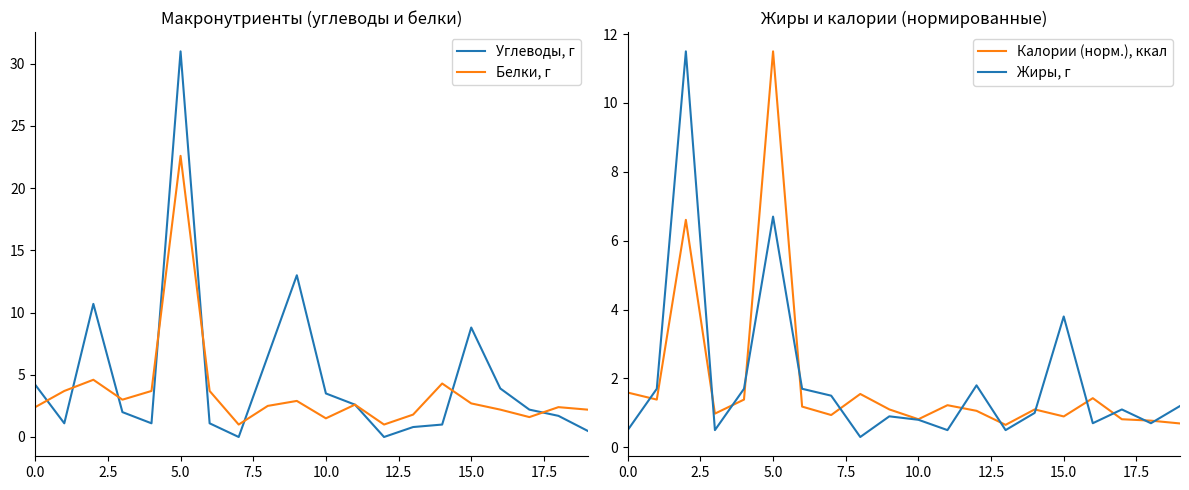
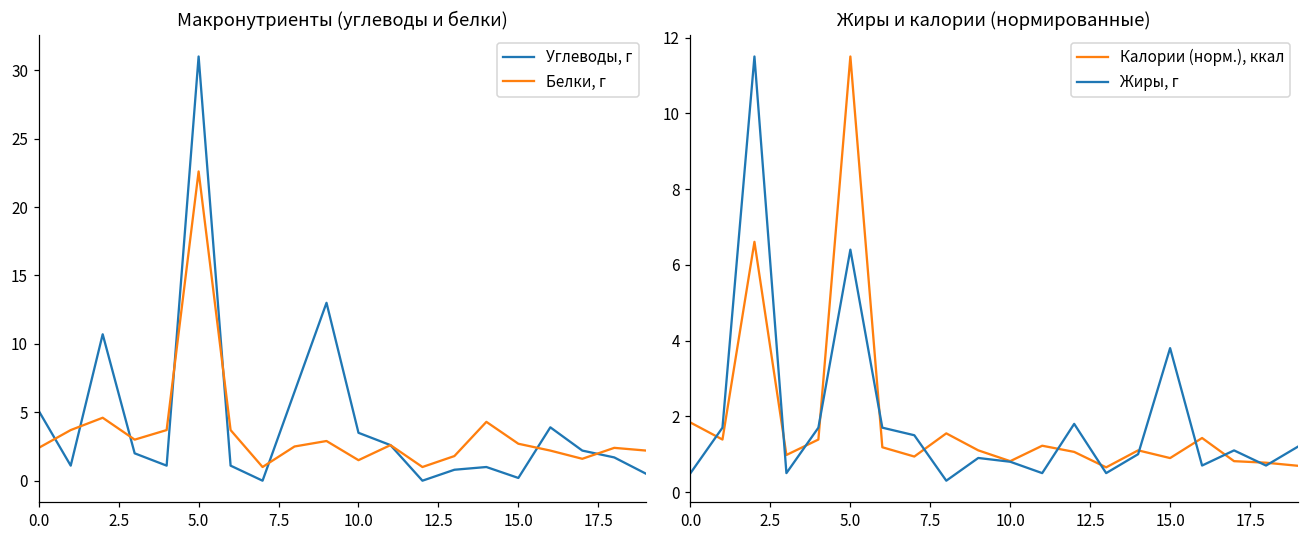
Макронутриенты (углеводы и белки), Углеводы, г, 0.0: 4.2 -> 5.1
Макронутриенты (углеводы и белки), Углеводы, г, 15.0: 8.8 -> 0.2
Жиры и калории (нормированные), Калории (норм.), ккал, 0.0: 1.6 -> 1.8
Жиры и калории (нормированные), Жиры, г, 5.0: 6.7 -> 6.4
